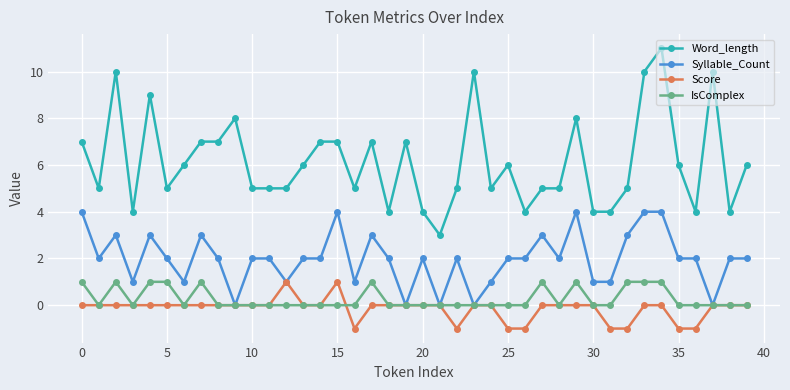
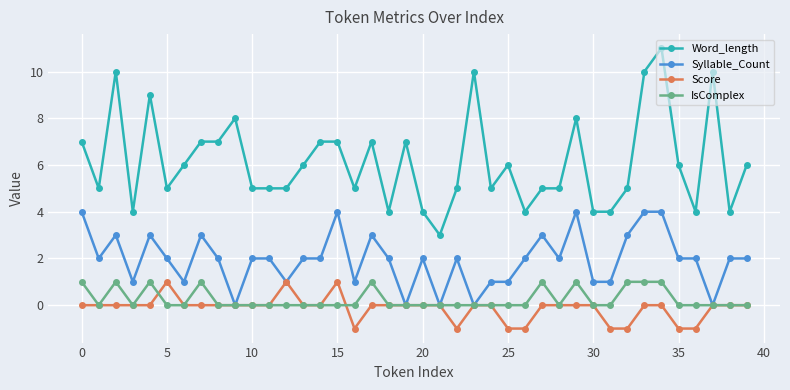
Score, 5: 0 -> 1
IsComplex, 5: 1 -> 0
Syllable_Count, 25: 2 -> 1
